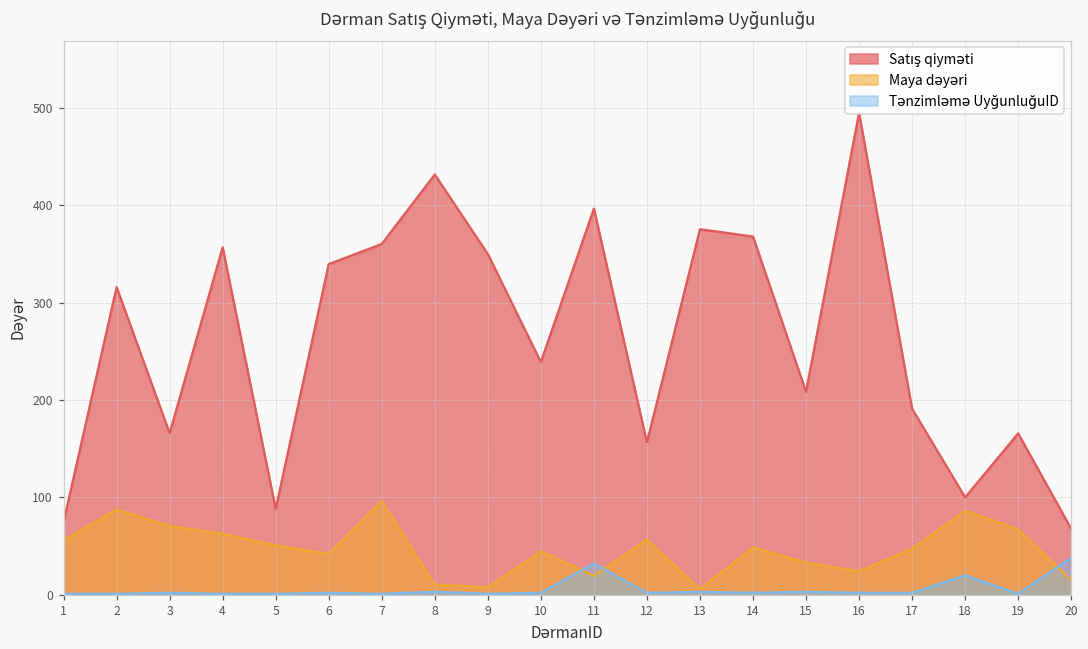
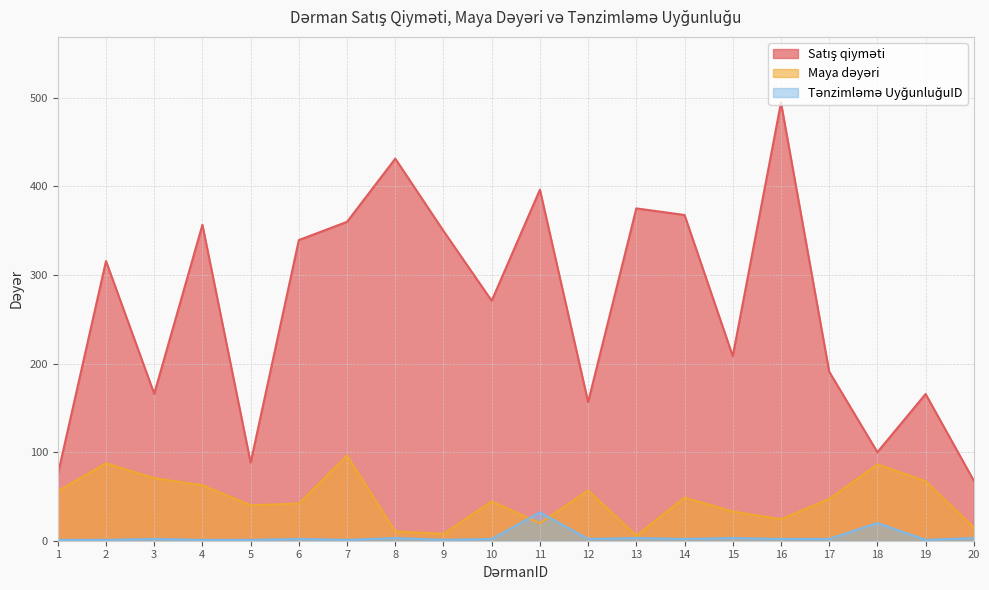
Maya dəyəri, 5: 50 -> 40
Satış qiyməti, 10: 240 -> 270
Tənzimləmə UyğunluğuID, 20: 40 -> 0
